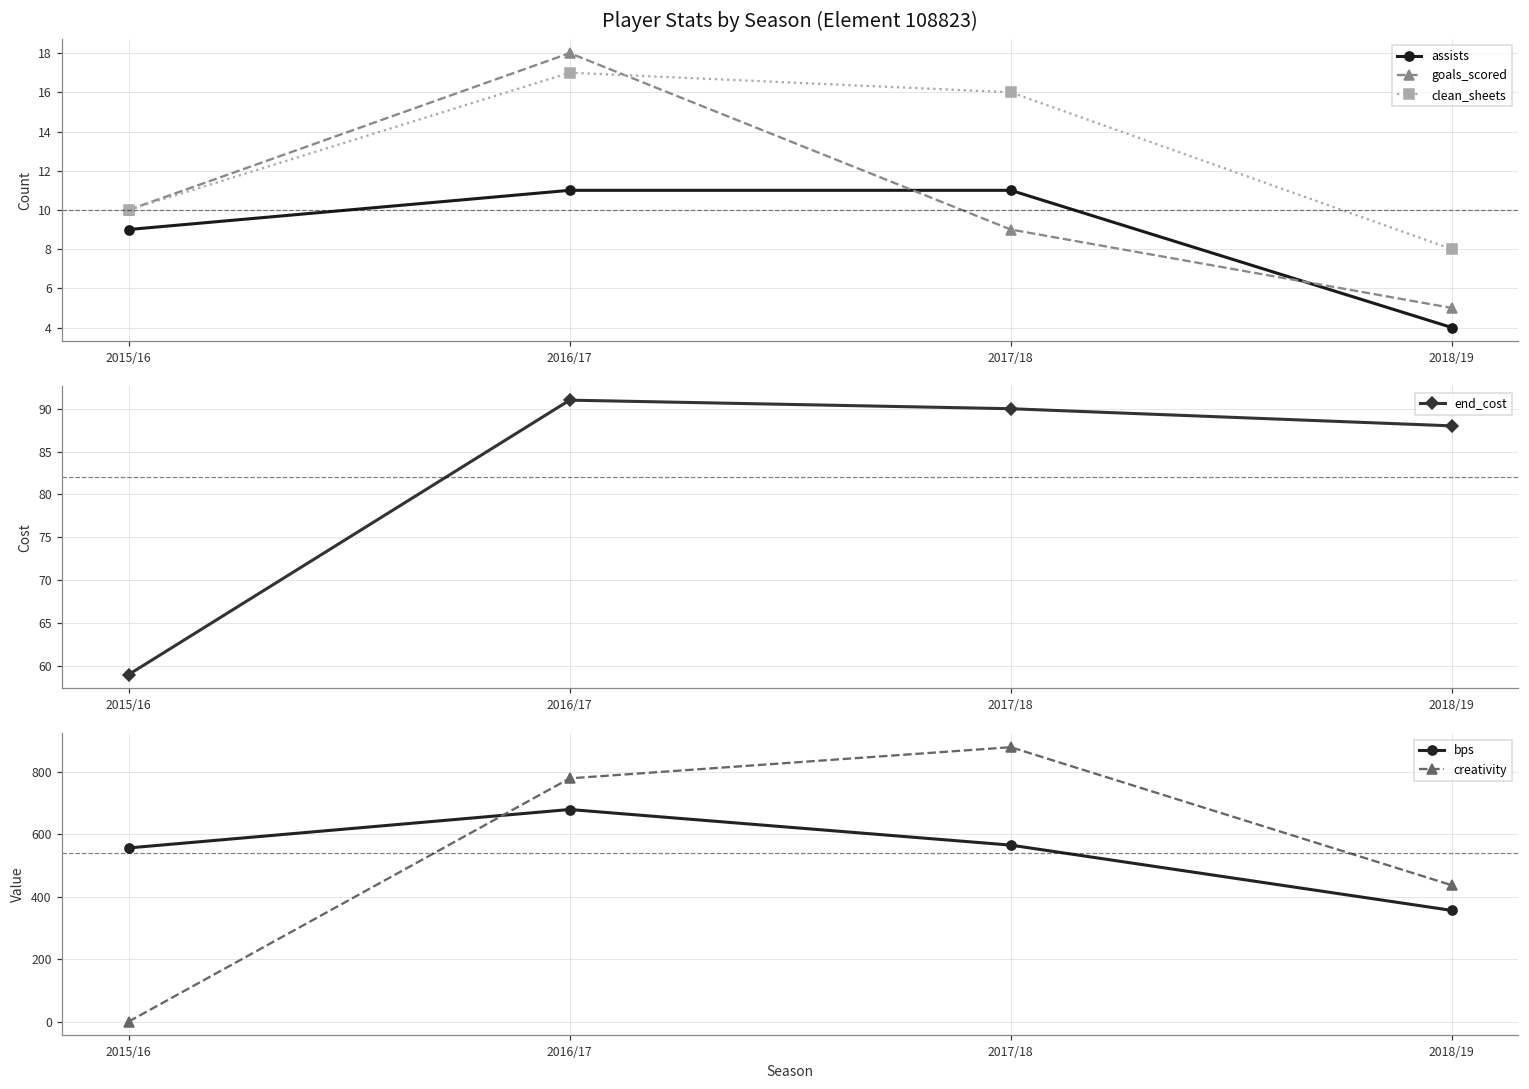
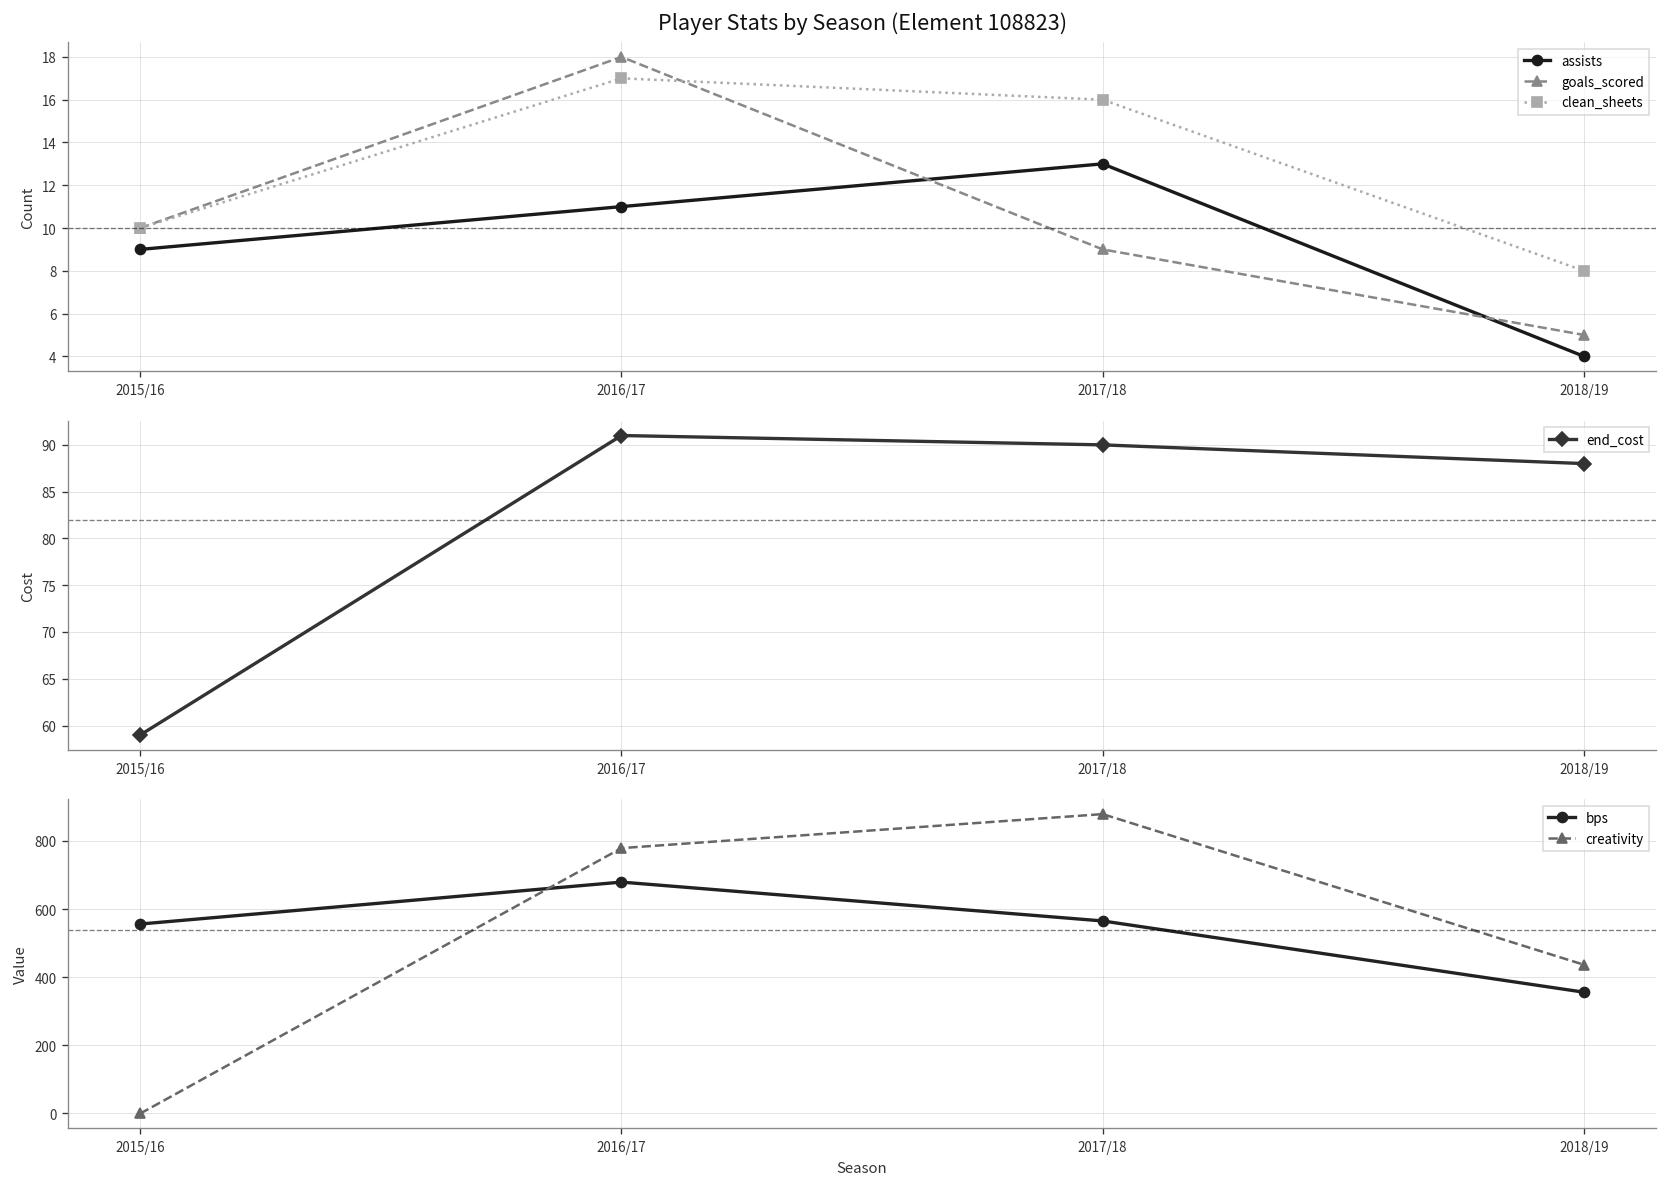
Player Stats by Season (Element 108823), assists, 2017/18: 11 -> 13
